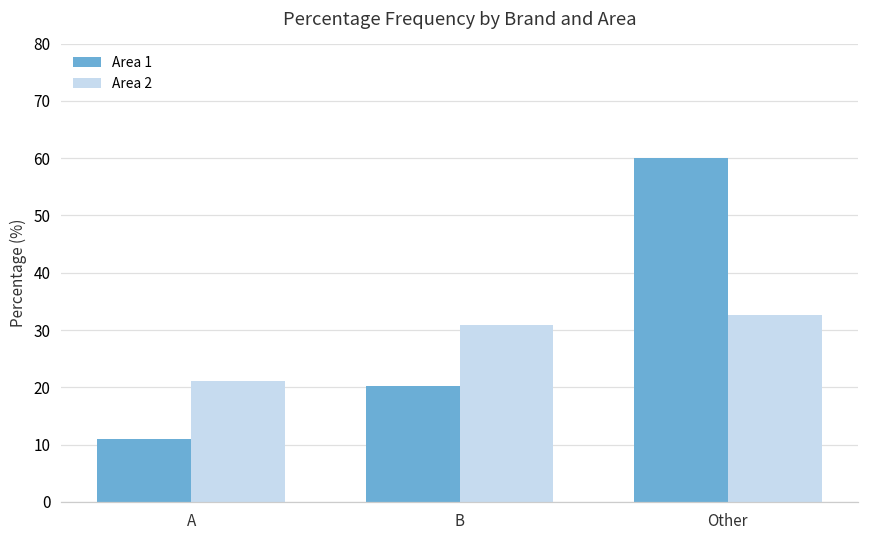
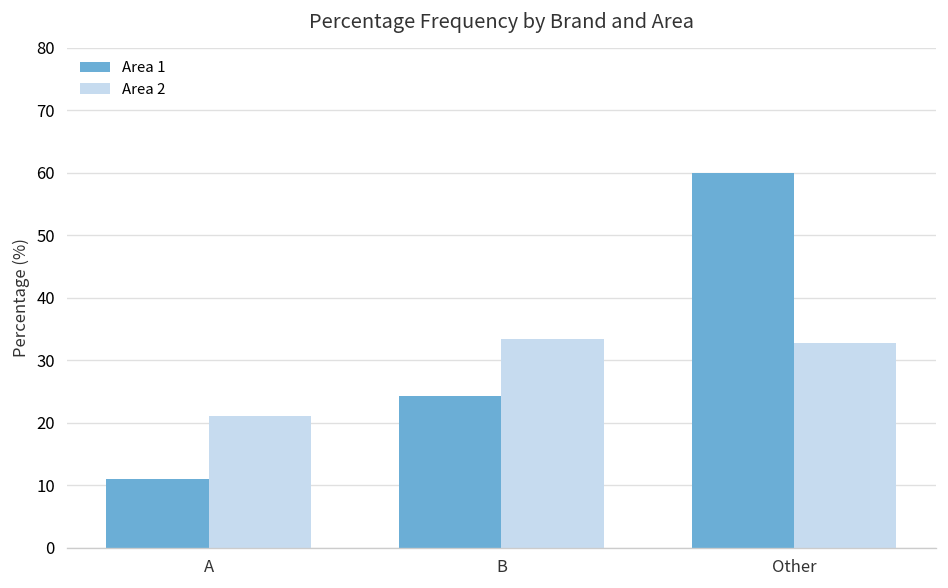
Area 1, B: 20 -> 24
Area 2, B: 31 -> 33
